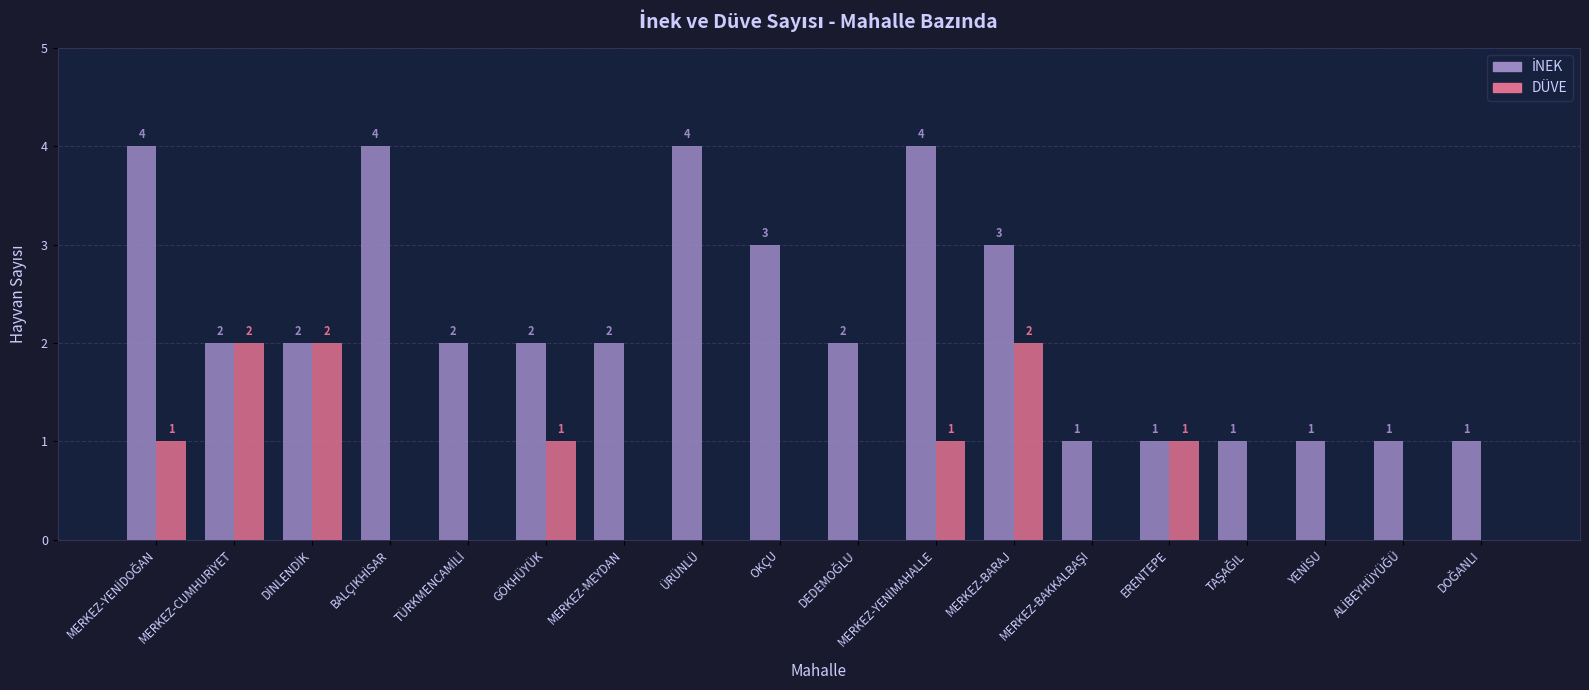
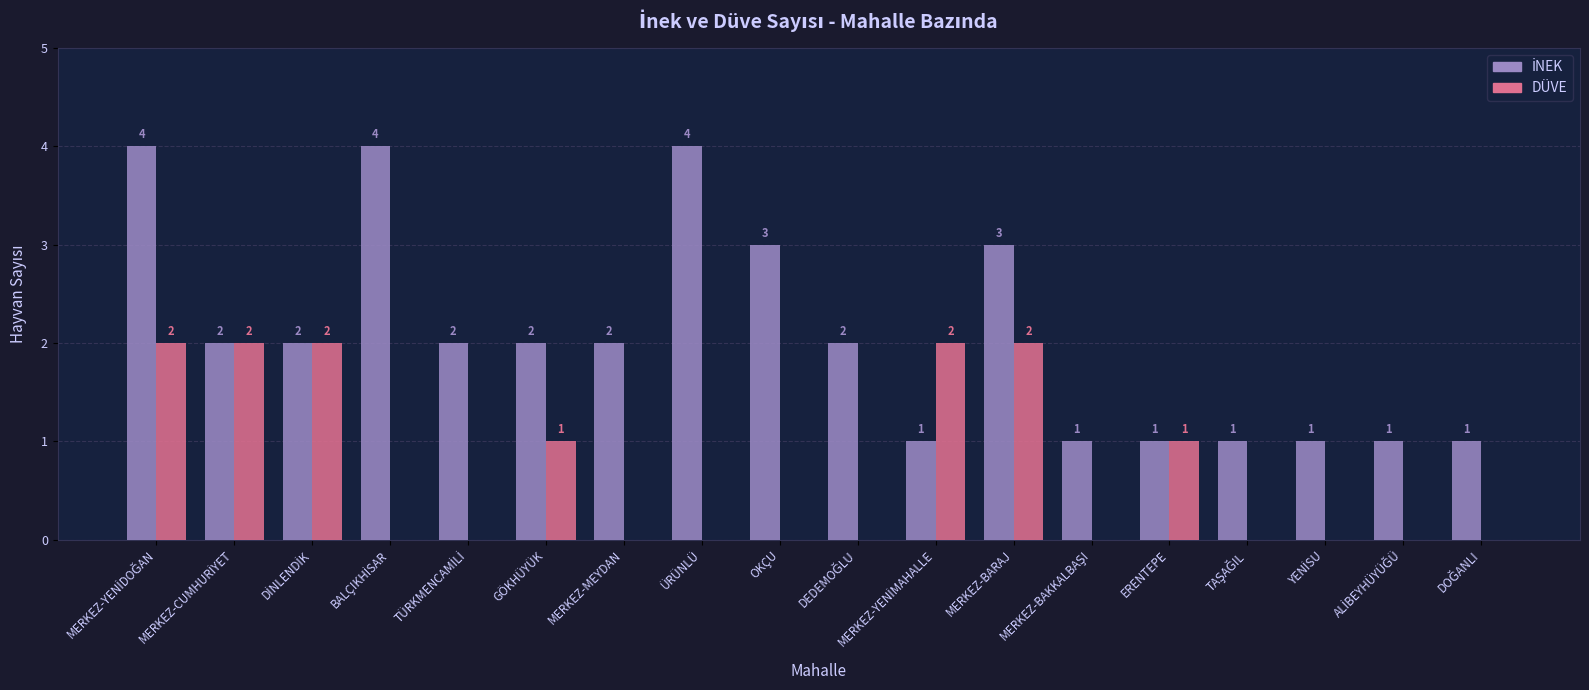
DÜVE, MERKEZ-YENİDOĞAN: 1 -> 2
İNEK, MERKEZ-YENİMAHALLE: 4 -> 1
DÜVE, MERKEZ-YENİMAHALLE: 1 -> 2
